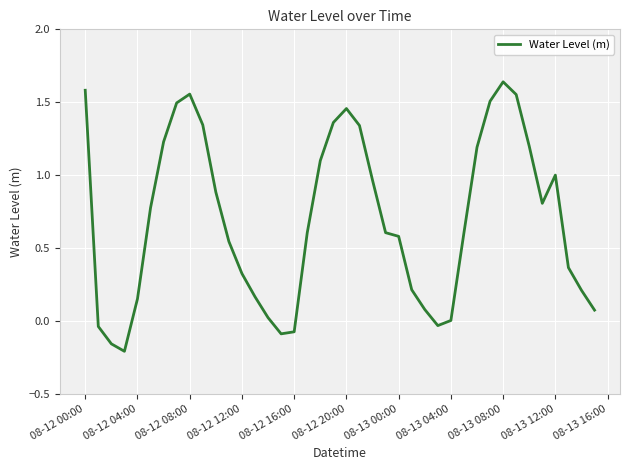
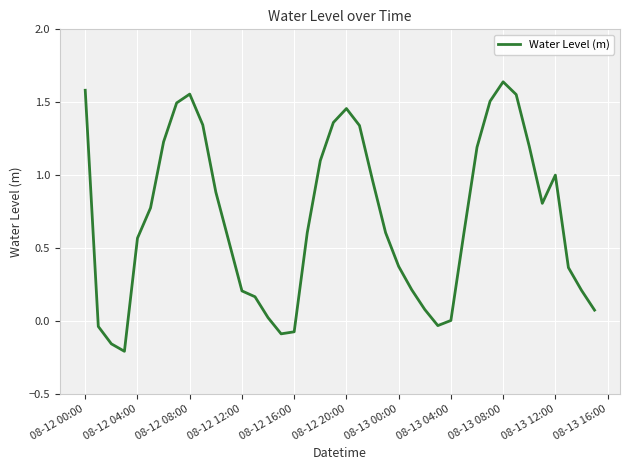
08-12 04:00: 0.15 -> 0.57
08-12 12:00: 0.32 -> 0.21
08-13 00:00: 0.58 -> 0.37
